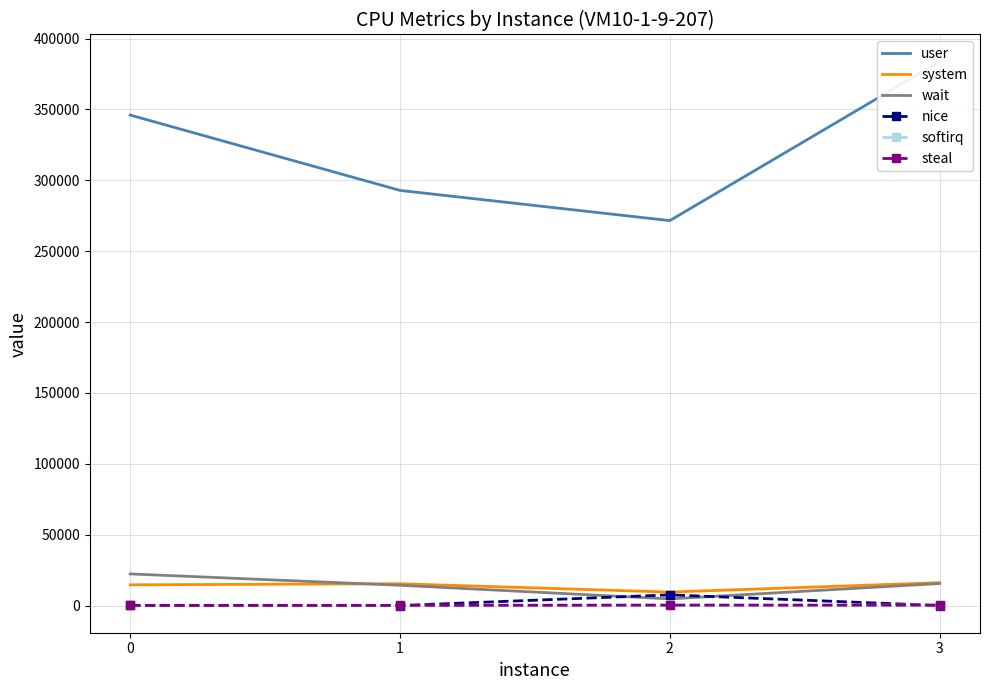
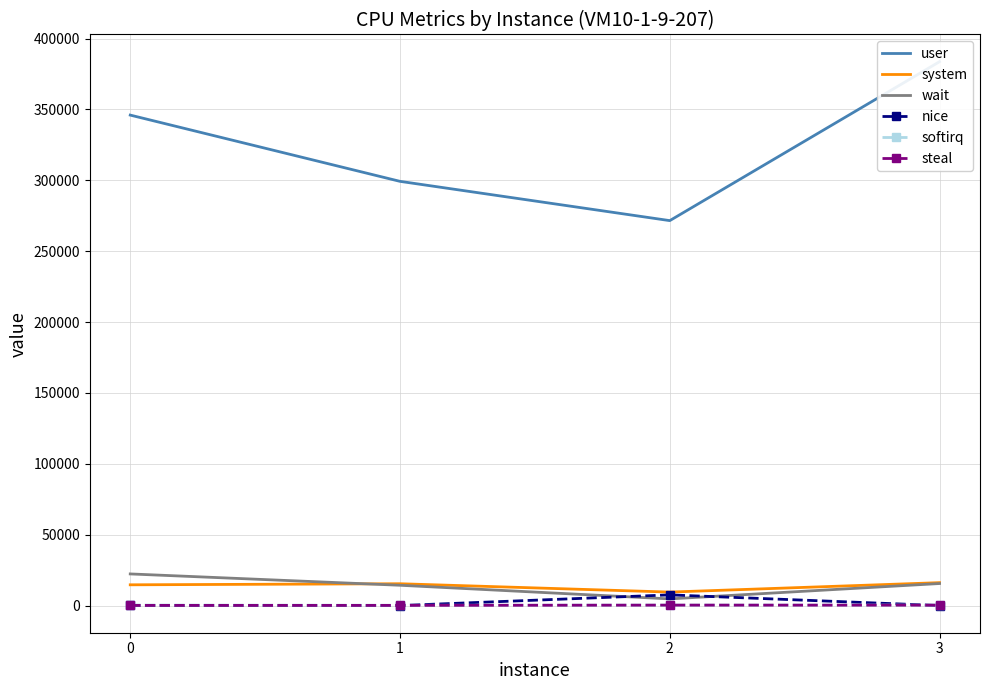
user, 1: 293000 -> 299000
